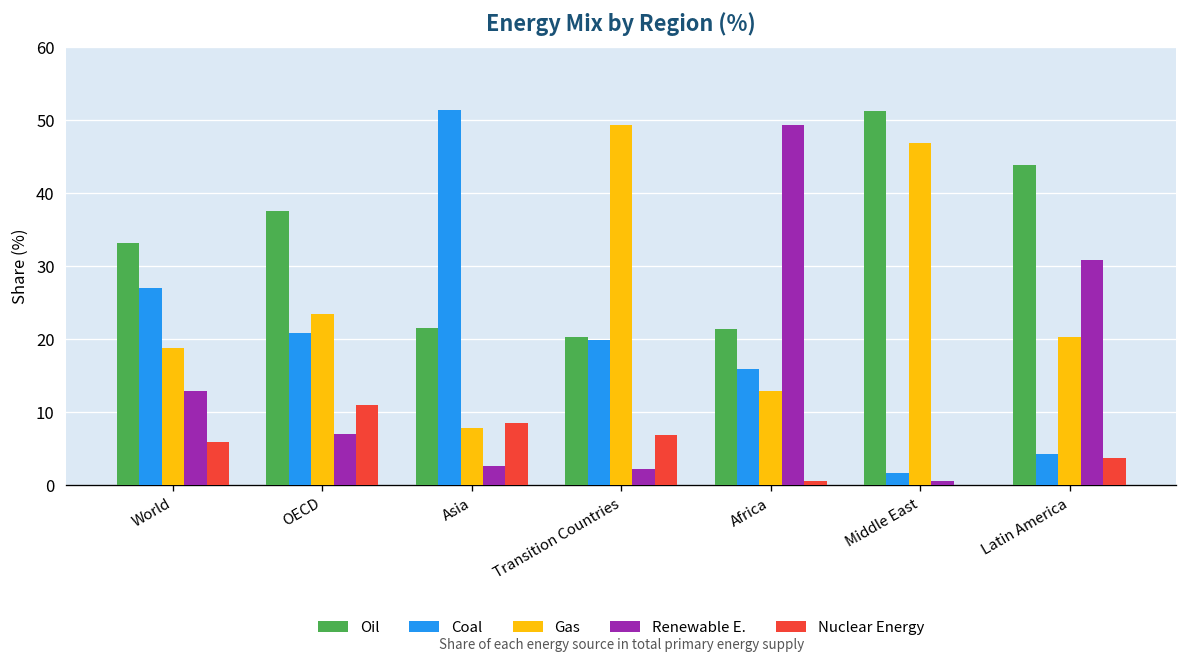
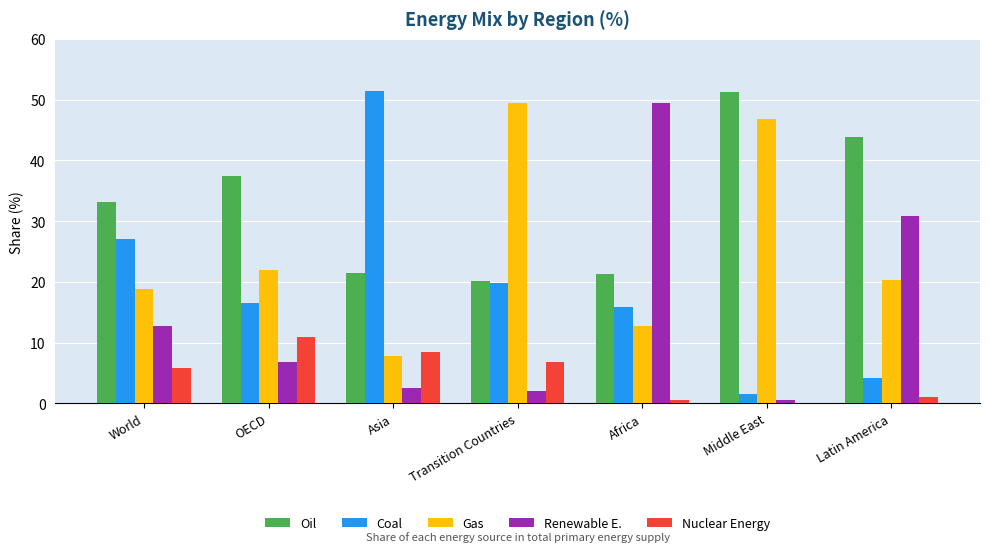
Coal, OECD: 21 -> 17
Gas, OECD: 23 -> 22
Nuclear Energy, Latin America: 4 -> 1
